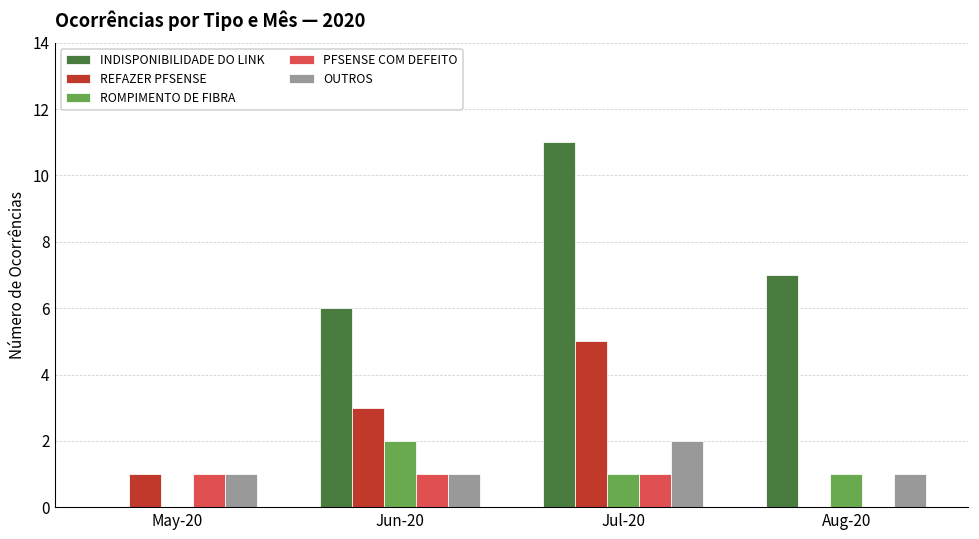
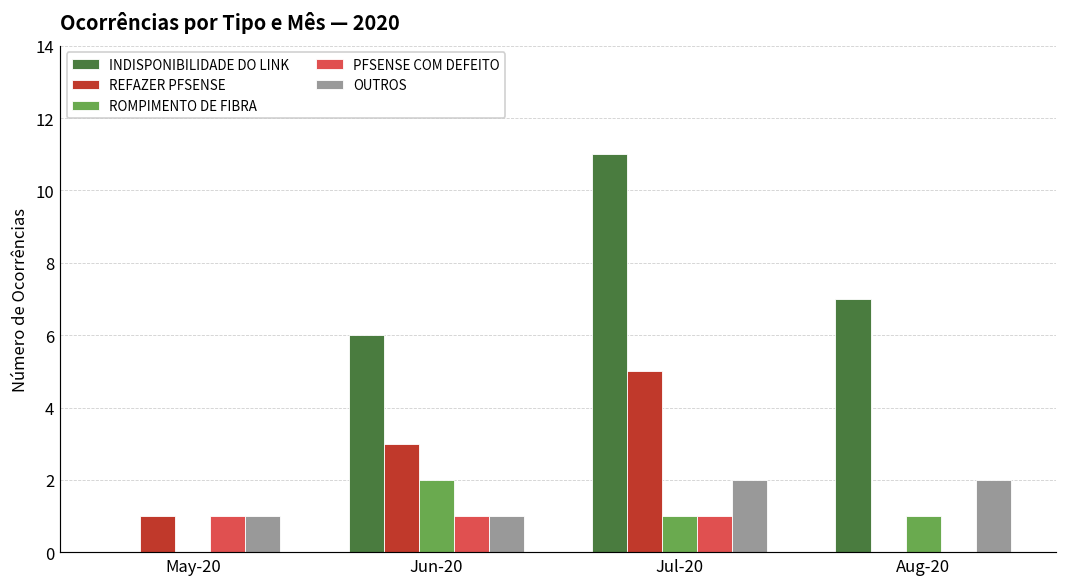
OUTROS, Aug-20: 1 -> 2
